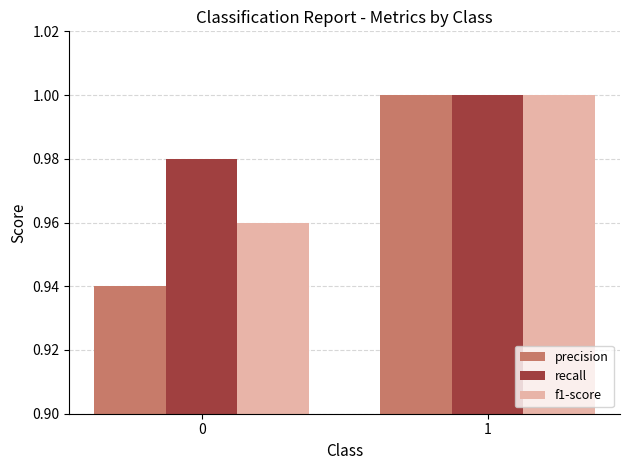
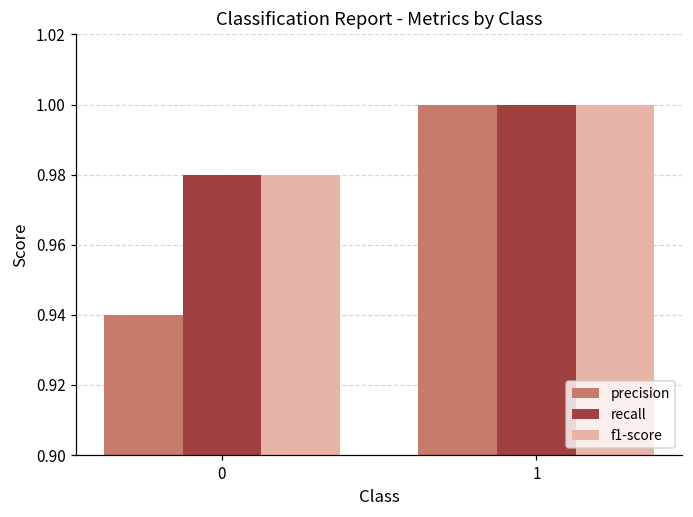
f1-score, 0: 0.96 -> 0.98
